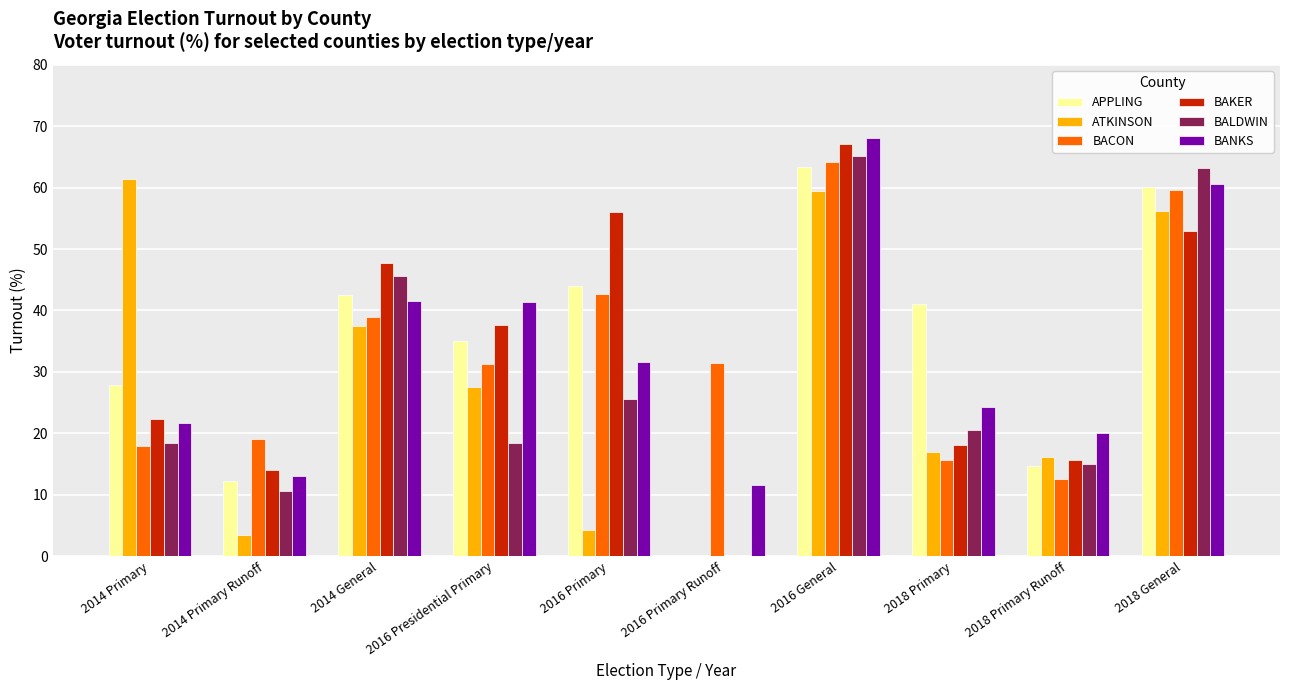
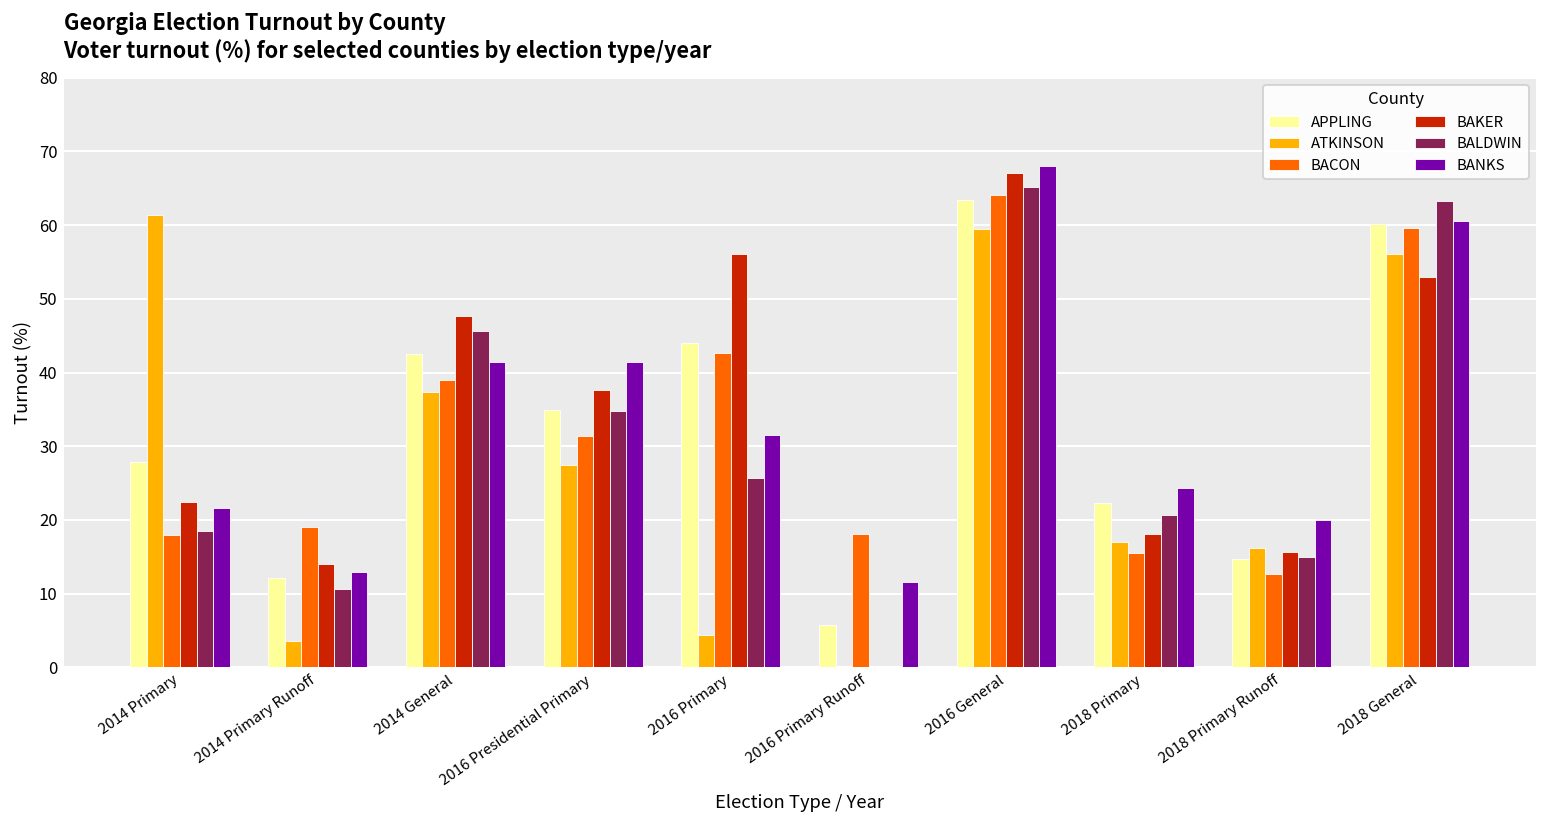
BALDWIN, 2016 Presidential Primary: 18 -> 35
APPLING, 2016 Primary Runoff: 0 -> 6
BACON, 2016 Primary Runoff: 31 -> 18
APPLING, 2018 Primary: 41 -> 22
